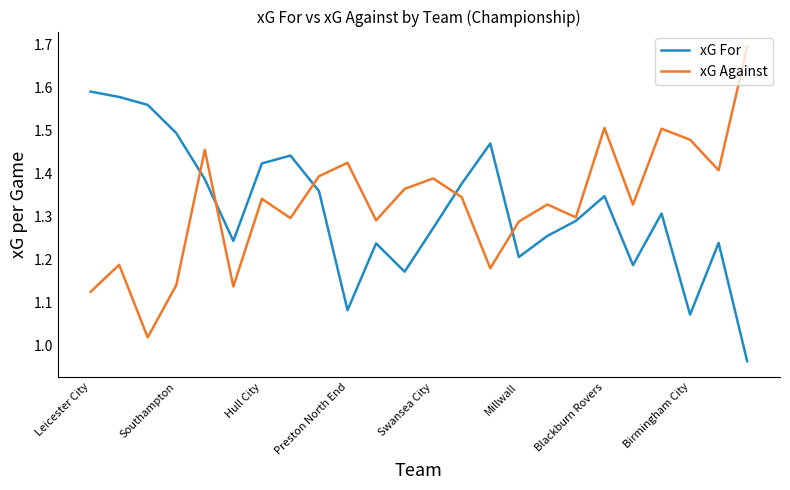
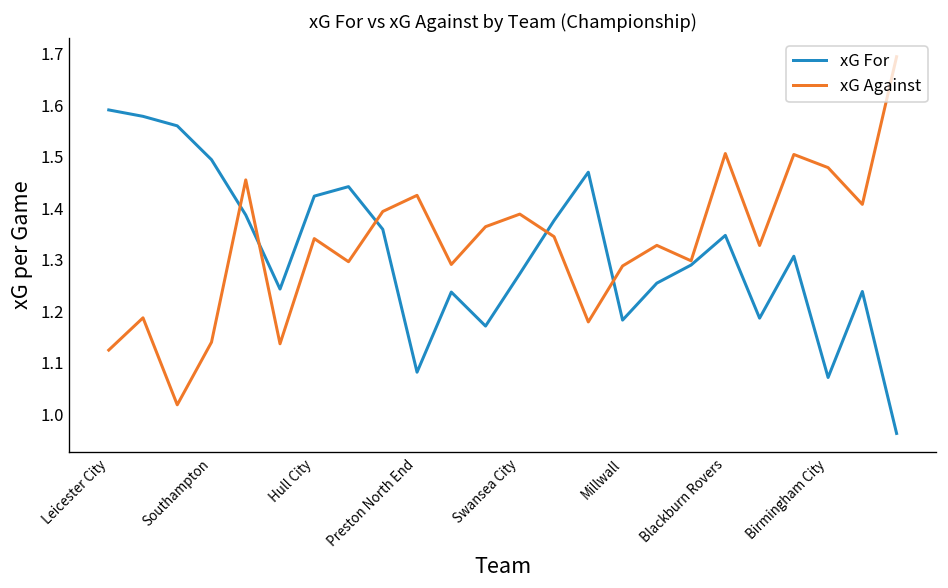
xG For, Millwall: 1.21 -> 1.18
